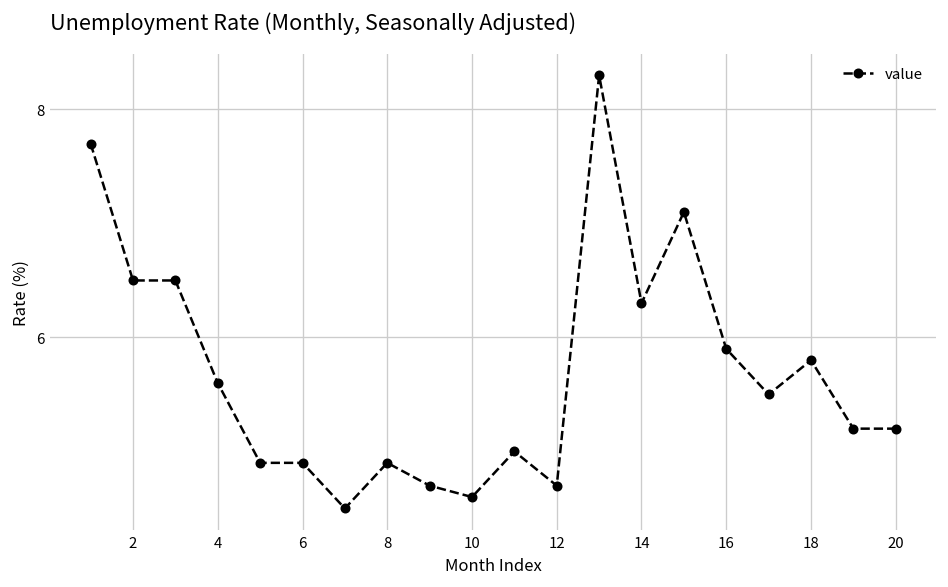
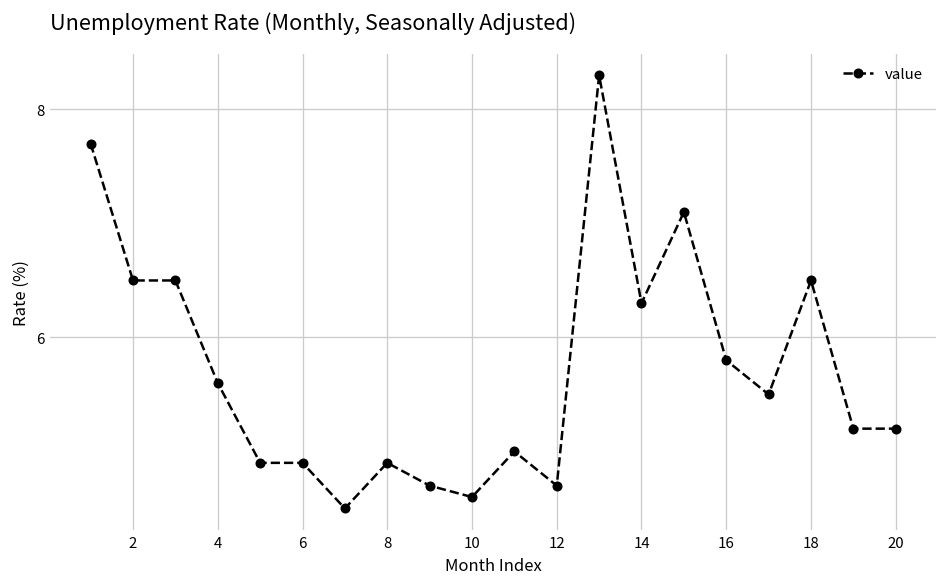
16: 5.9 -> 5.8
18: 5.8 -> 6.5
